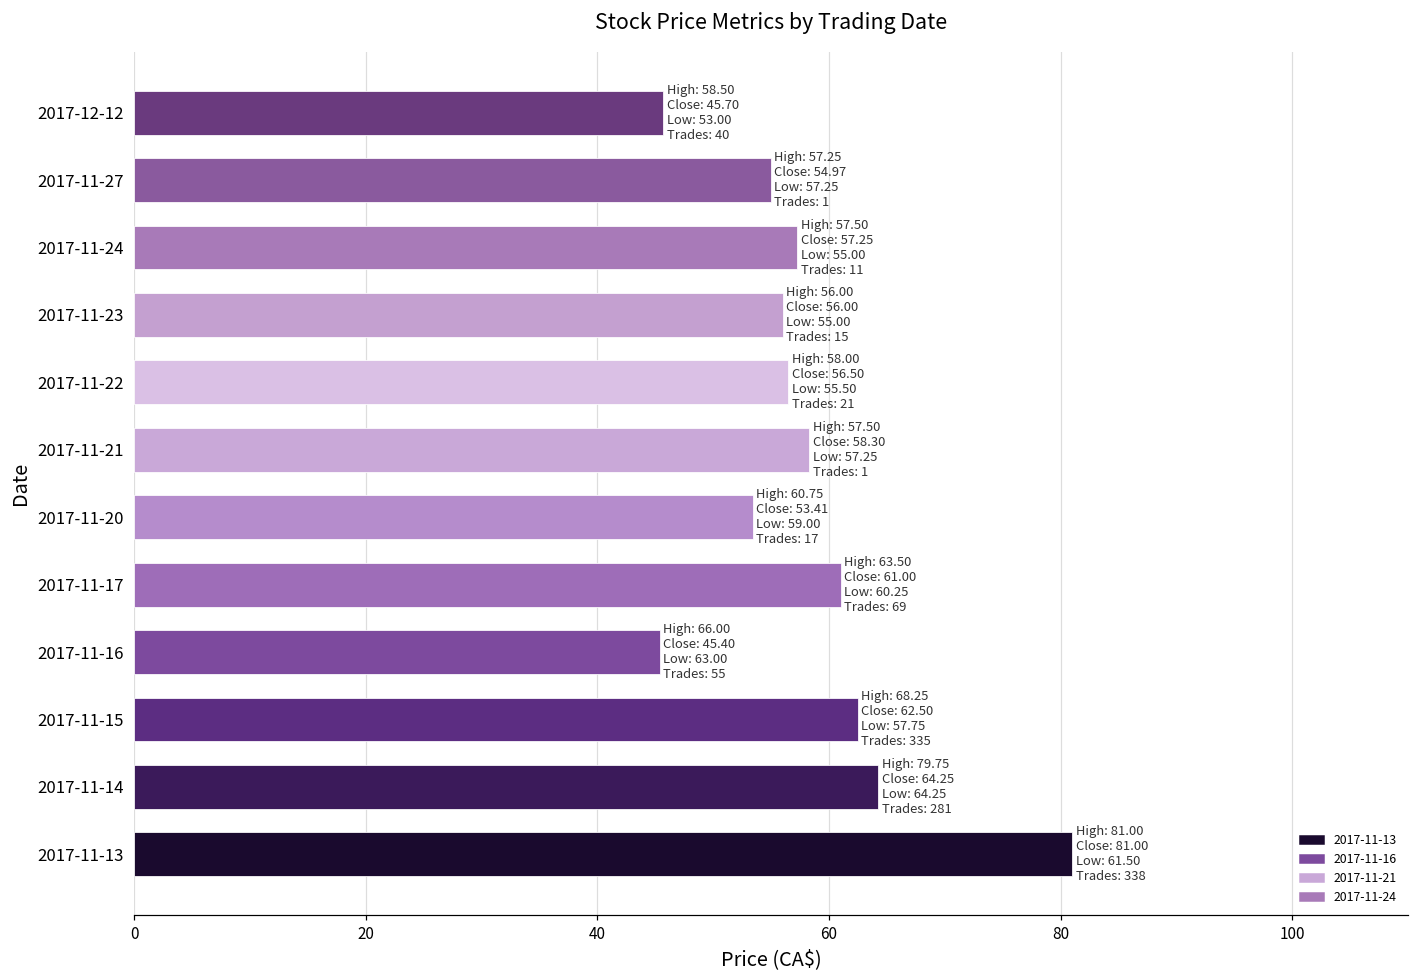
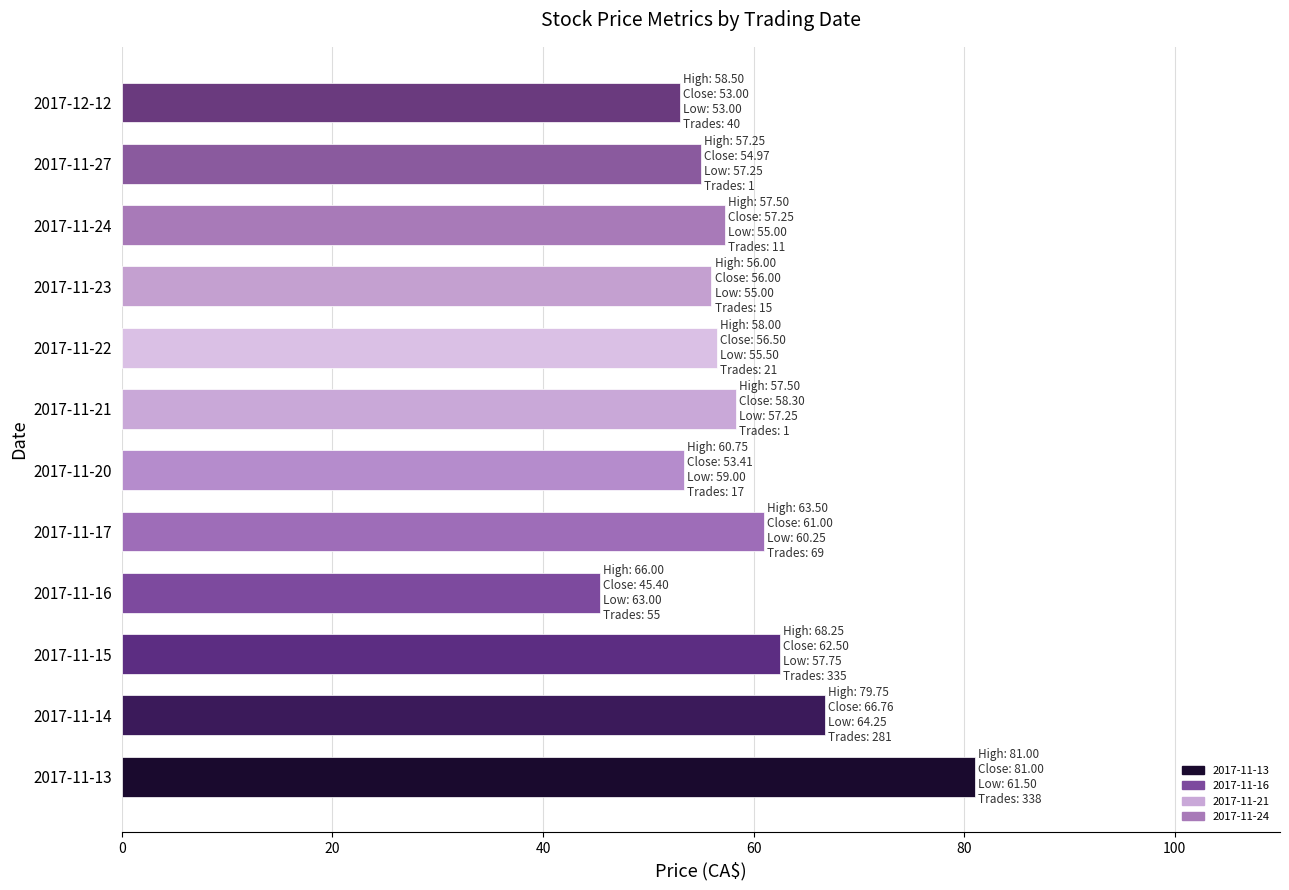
2017-12-12: 45.70 -> 53.00
2017-11-14: 64.25 -> 66.76
